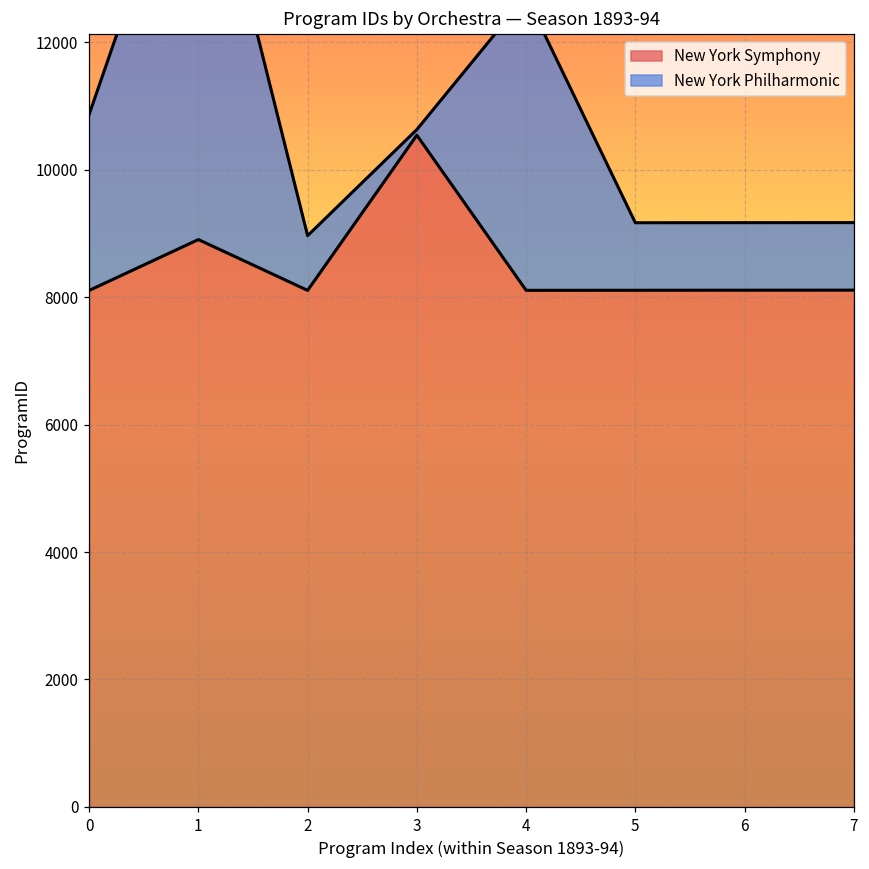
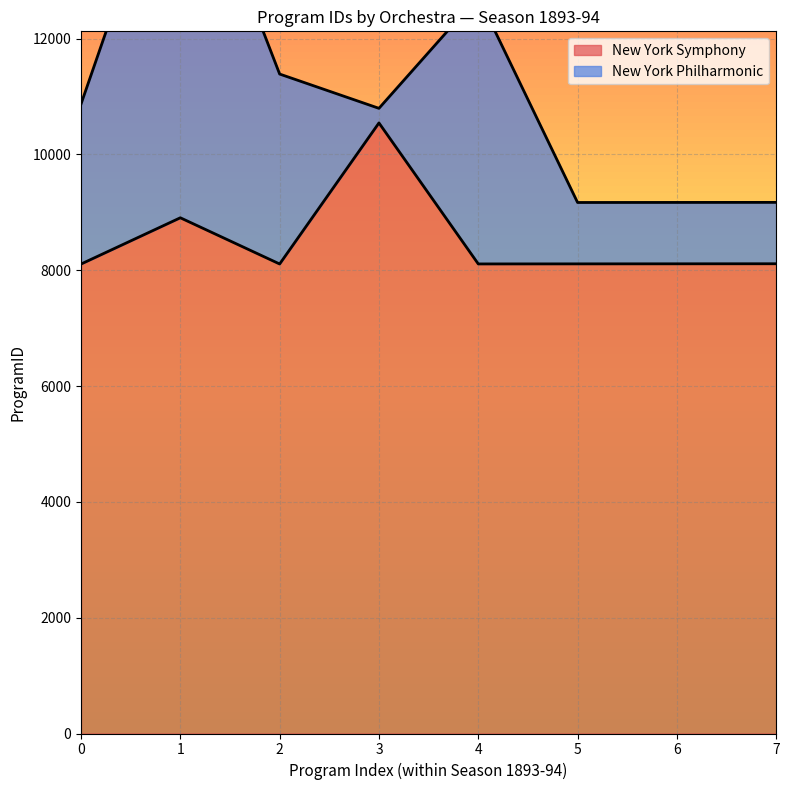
New York Philharmonic, 2: 900 -> 3300
New York Philharmonic, 3: 100 -> 300
